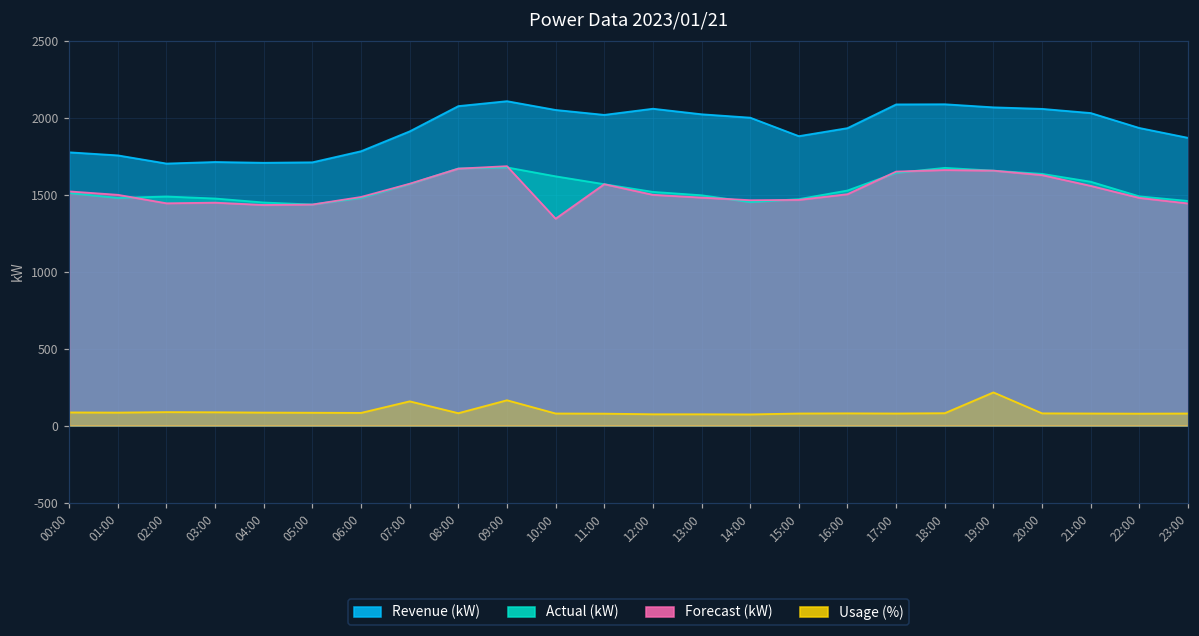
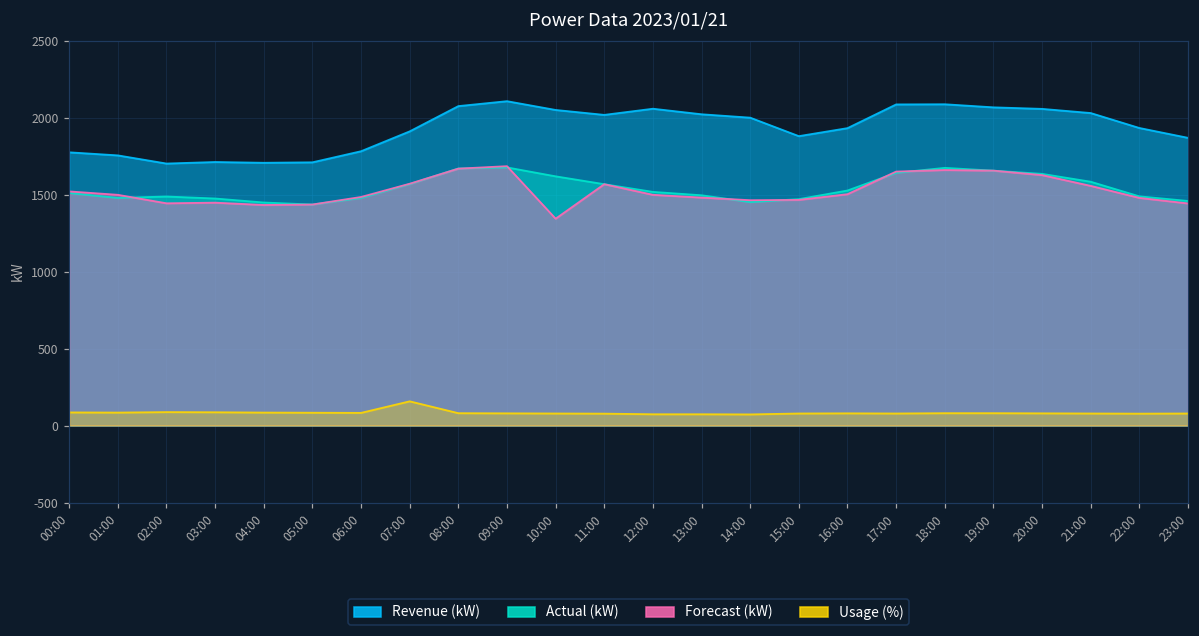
Usage (%), 09:00: 160 -> 80
Usage (%), 19:00: 220 -> 80
